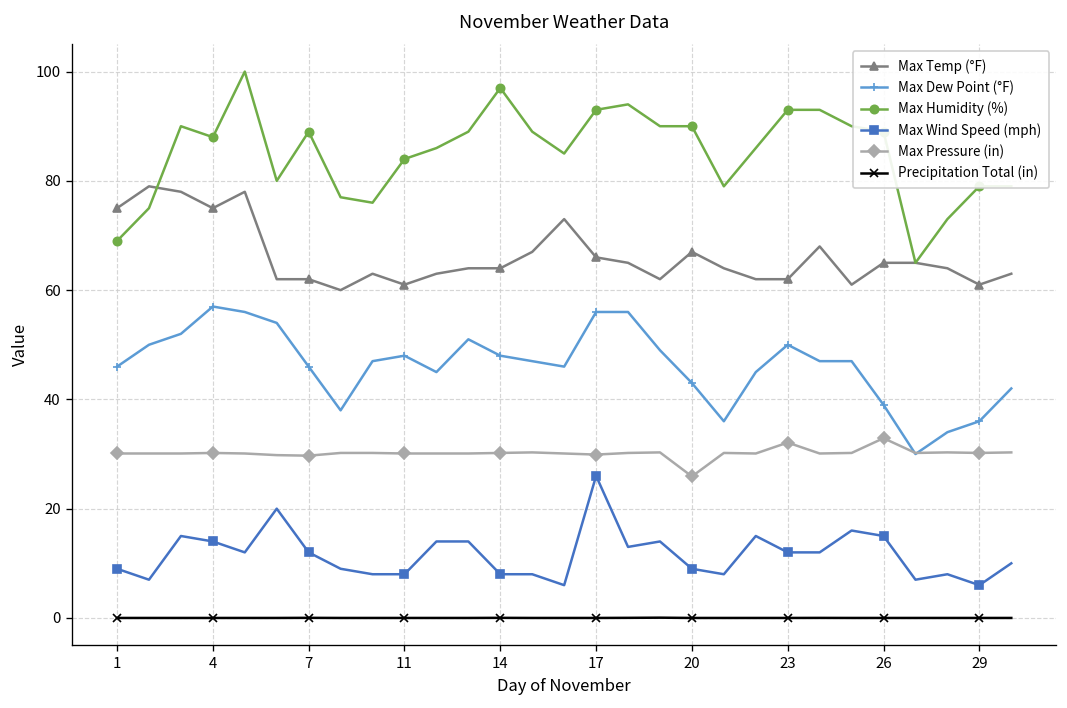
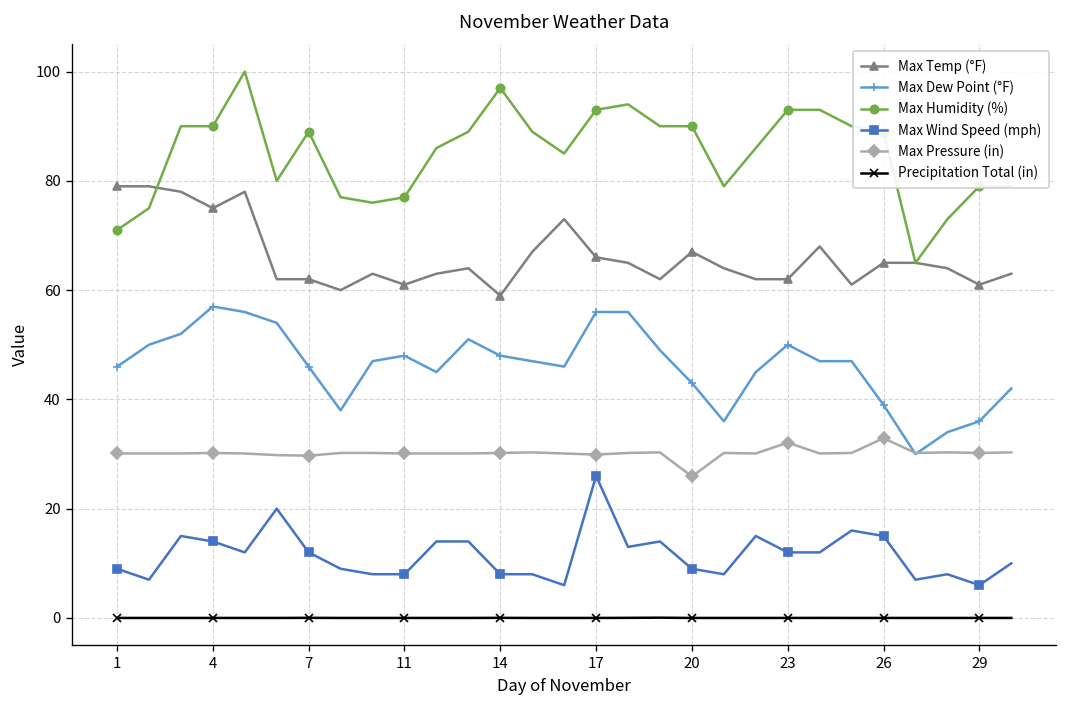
Max Temp (°F), 1: 75 -> 79
Max Humidity (%), 1: 69 -> 71
Max Humidity (%), 4: 88 -> 90
Max Humidity (%), 11: 84 -> 77
Max Temp (°F), 14: 64 -> 59
